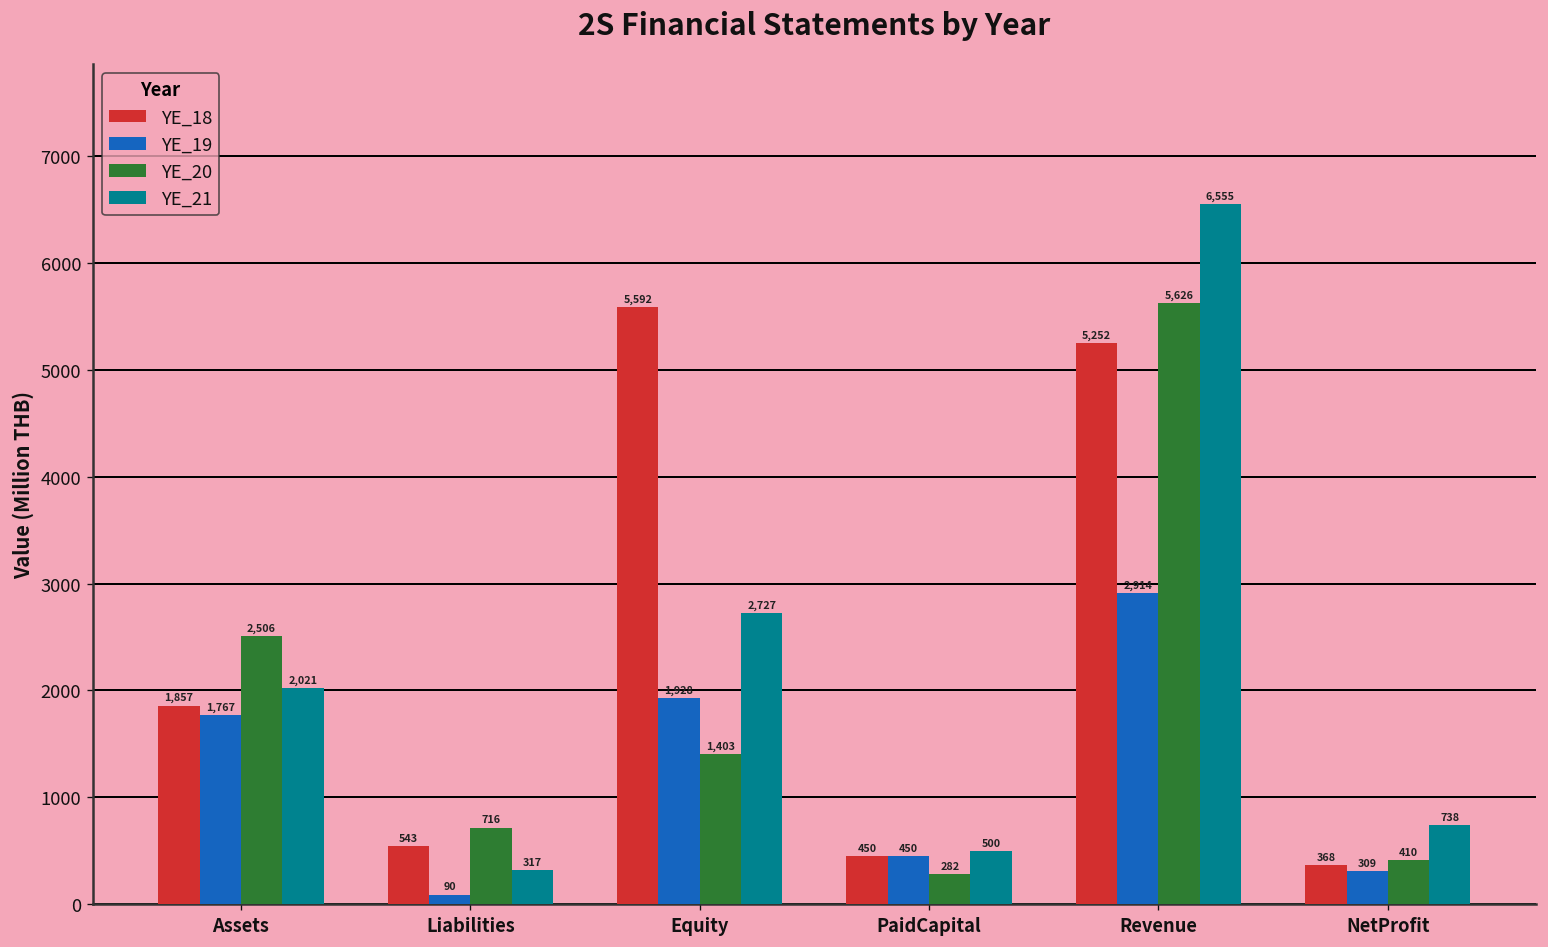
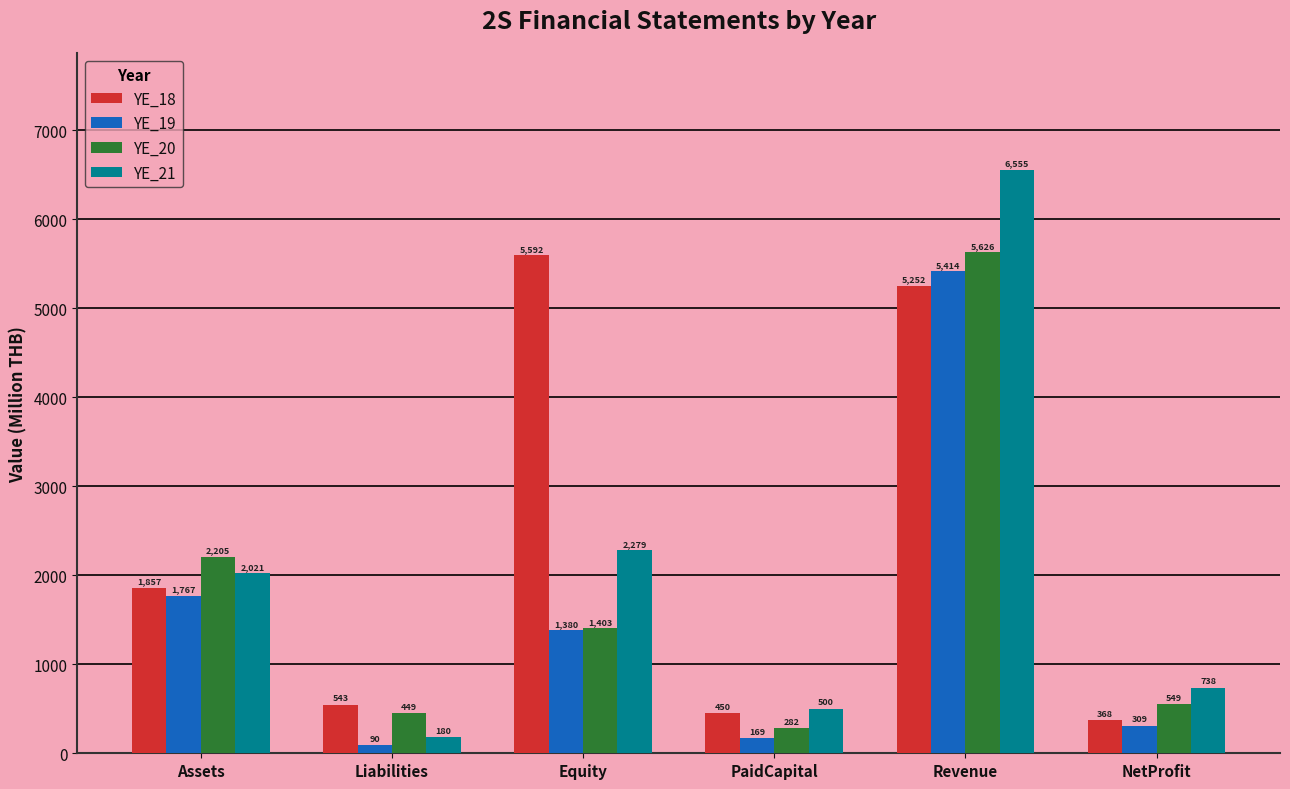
YE_20, Assets: 2,506 -> 2,205
YE_20, Liabilities: 716 -> 449
YE_21, Liabilities: 317 -> 180
YE_19, Equity: 1,928 -> 1,380
YE_21, Equity: 2,727 -> 2,279
YE_19, PaidCapital: 450 -> 169
YE_19, Revenue: 2,914 -> 5,414
YE_20, NetProfit: 410 -> 549
